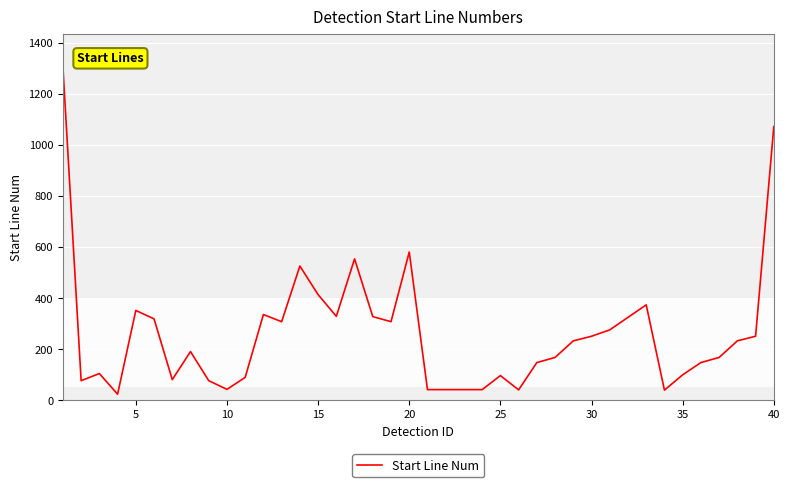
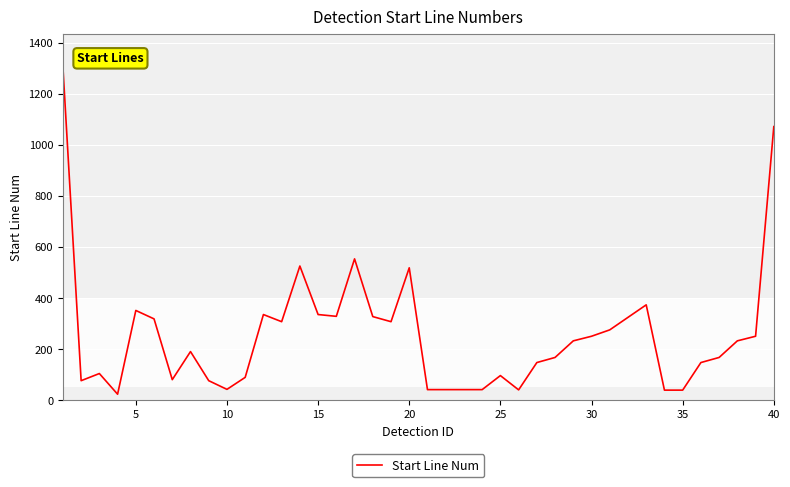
15: 410 -> 340
20: 580 -> 520
35: 100 -> 40
